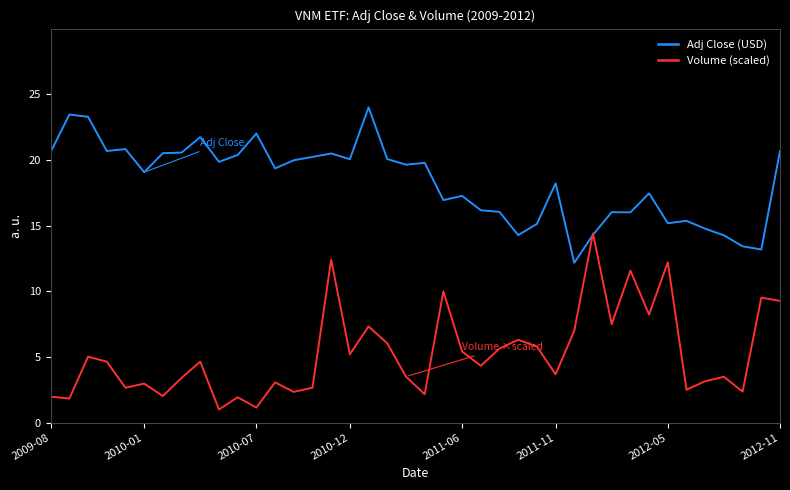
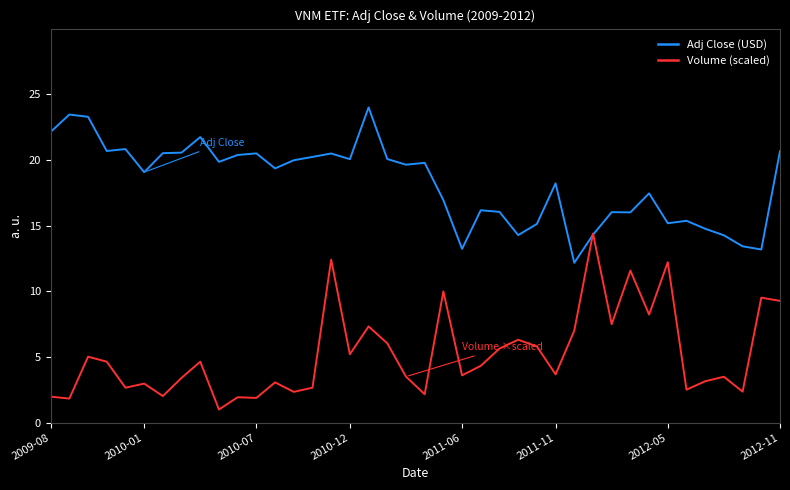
Adj Close (USD), 2009-08: 20.6 -> 22.1
Adj Close (USD), 2010-07: 22.0 -> 20.5
Volume (scaled), 2010-07: 1.1 -> 1.9
Adj Close (USD), 2011-06: 17.3 -> 13.2
Volume (scaled), 2011-06: 5.4 -> 3.6
